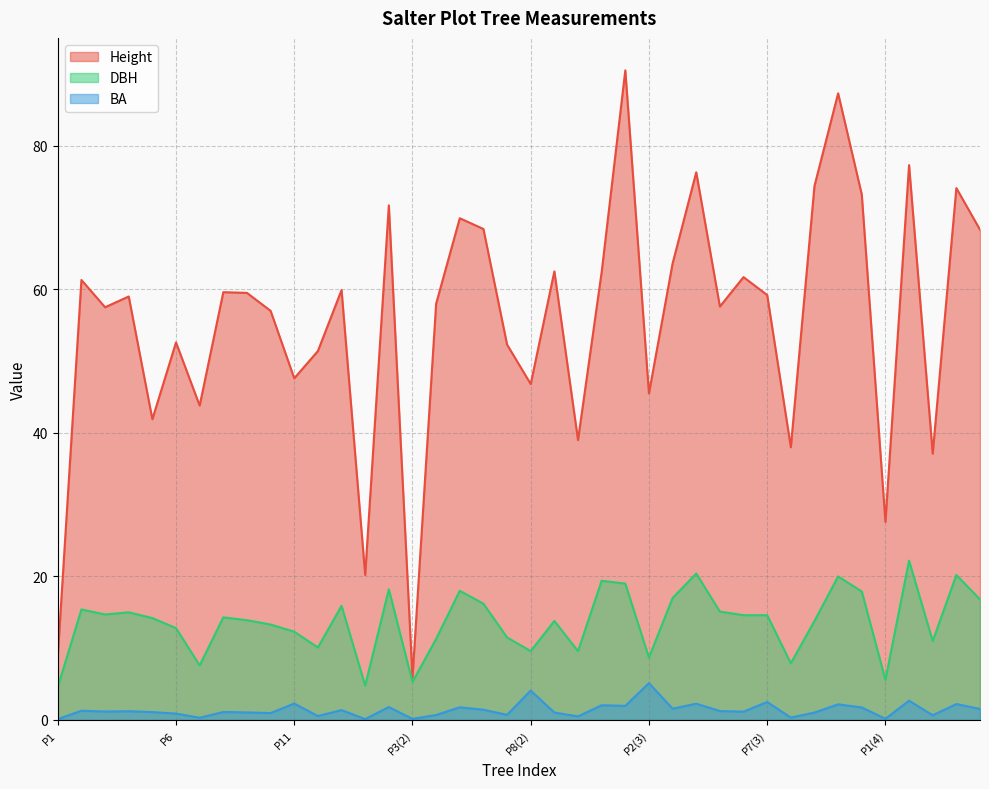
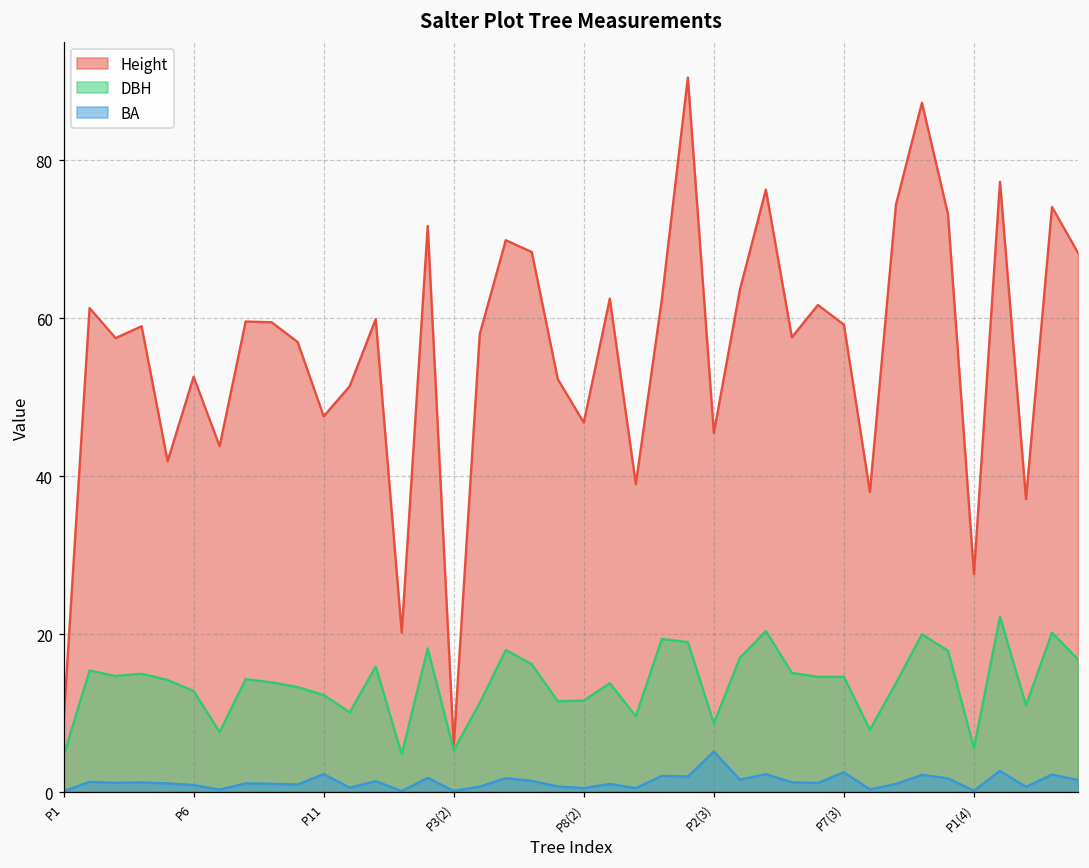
DBH, P8(2): 10 -> 12
BA, P8(2): 4 -> 1
